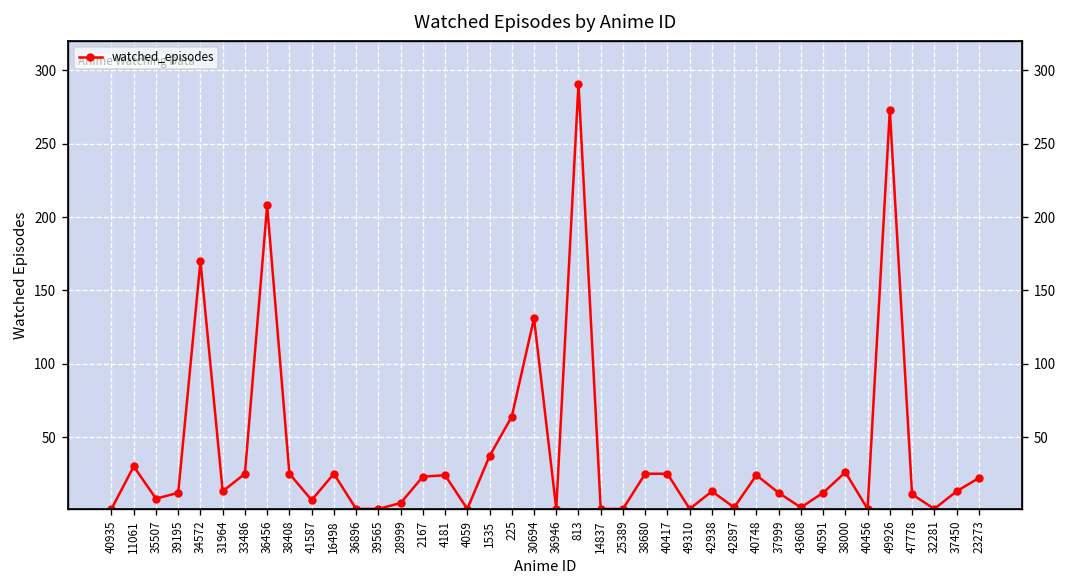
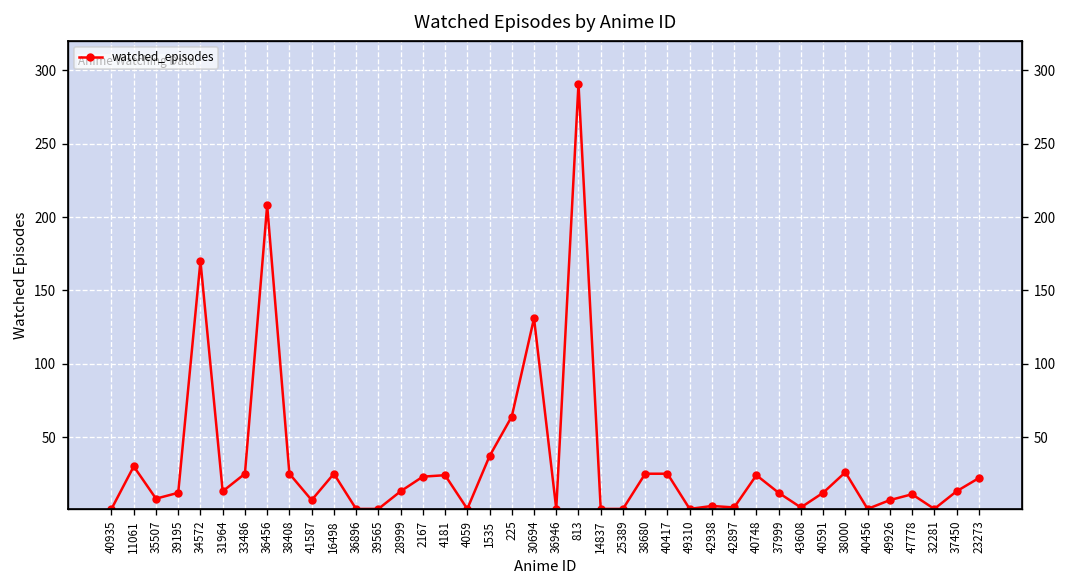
28999: 5 -> 13
42938: 13 -> 3
49926: 273 -> 7
